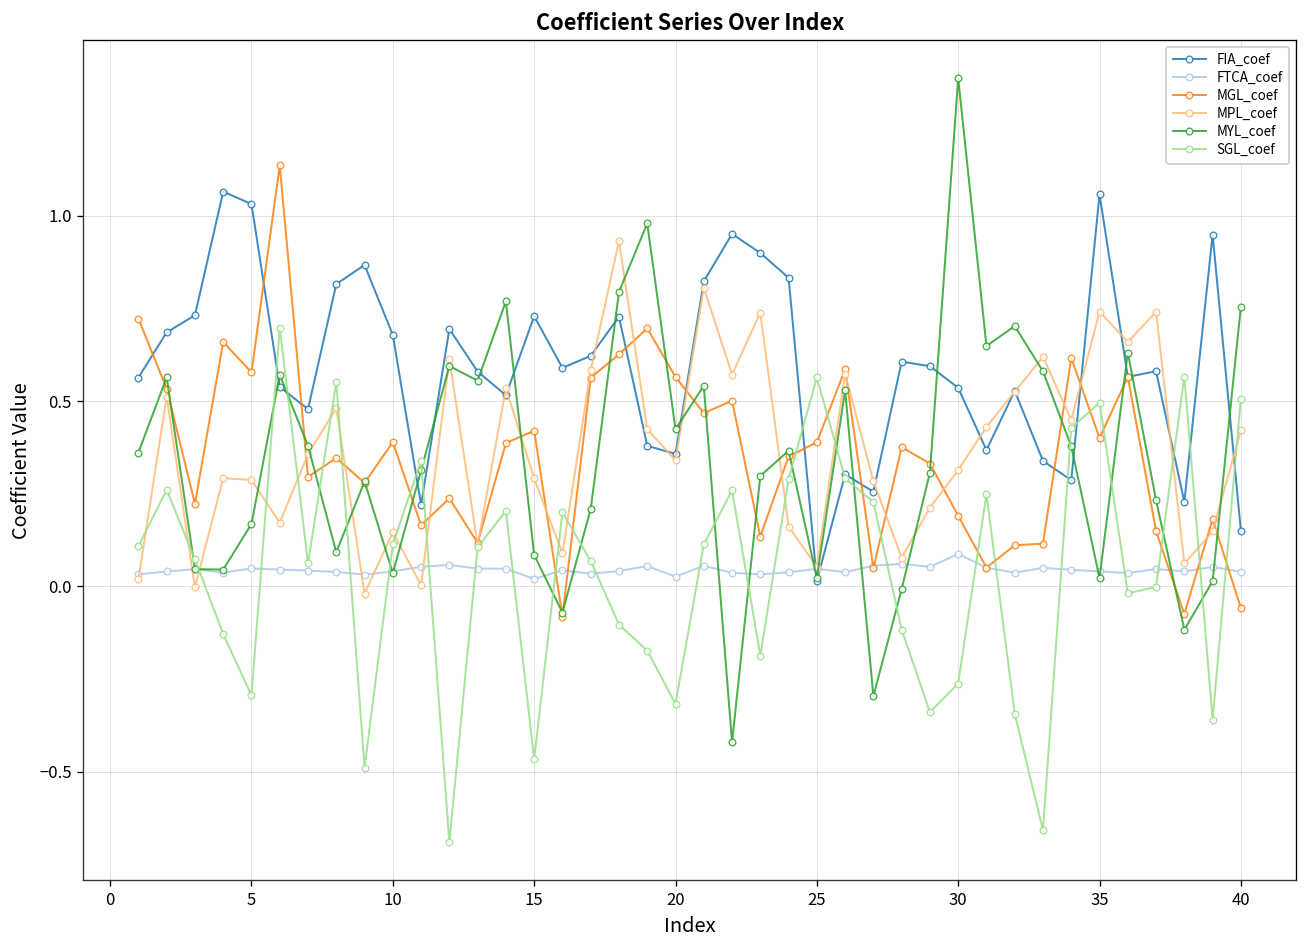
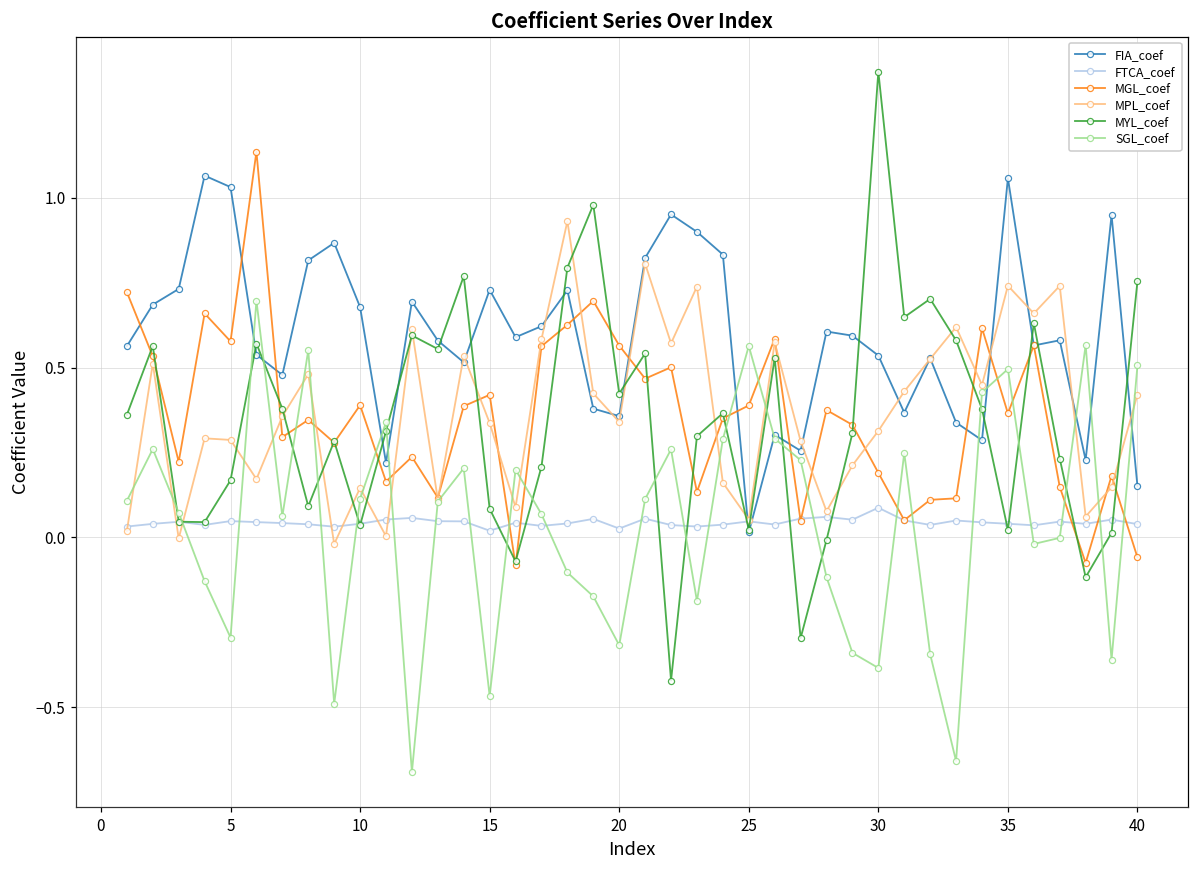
MPL_coef, 15: 0.29 -> 0.34
SGL_coef, 30: -0.26 -> -0.38
MGL_coef, 35: 0.40 -> 0.37
